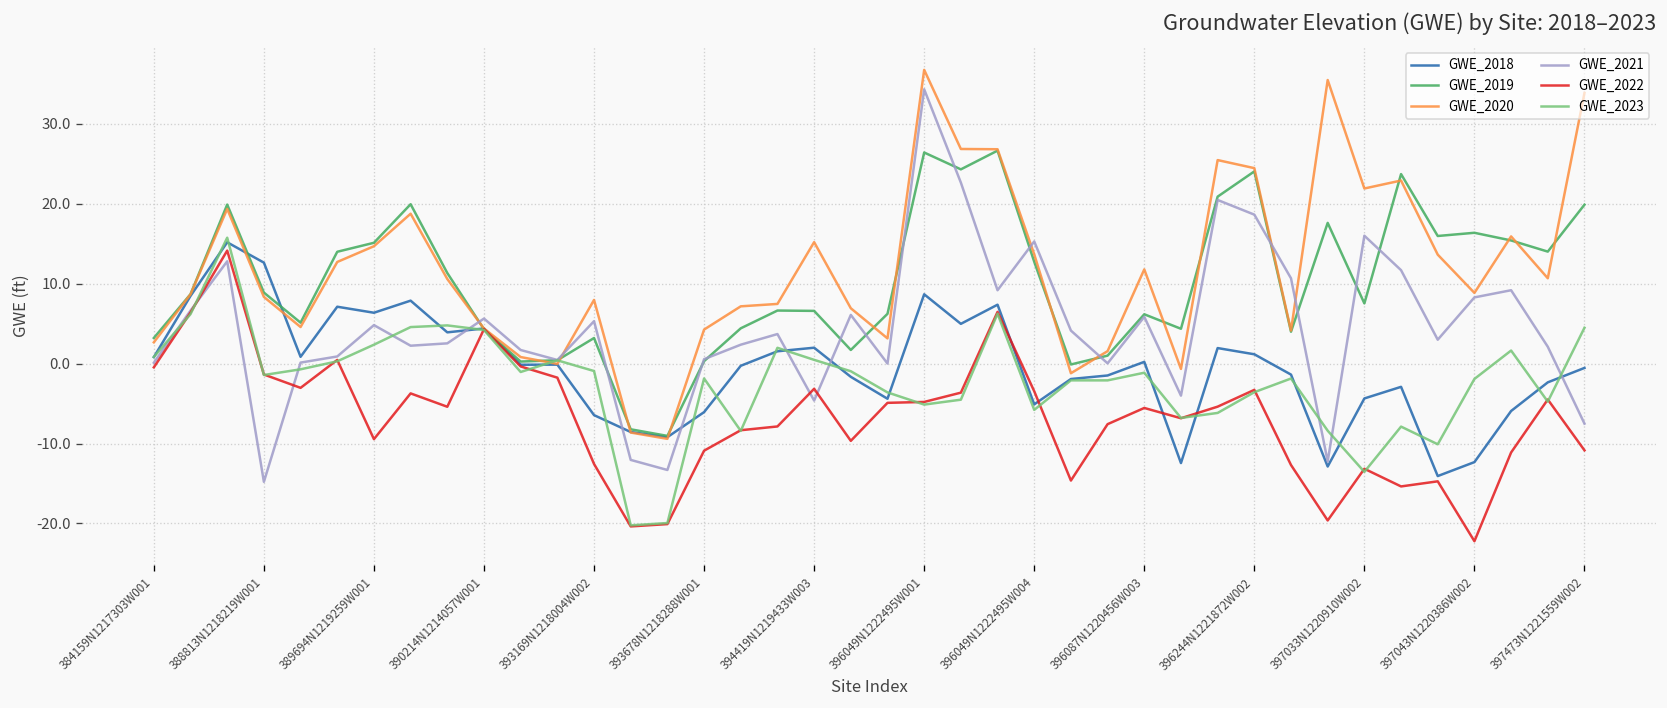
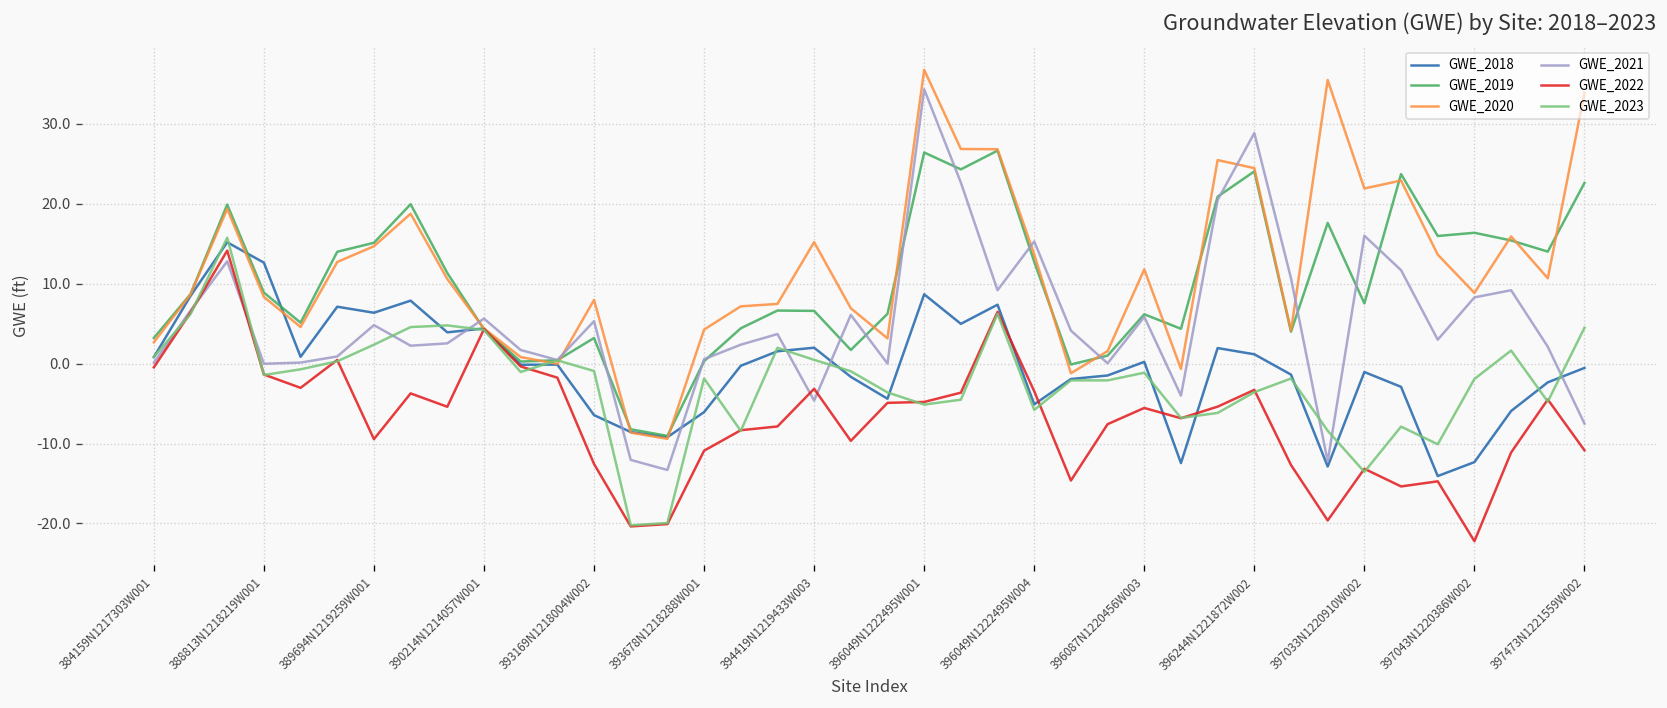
GWE_2021, 388813N1218219W001: -15 -> 0
GWE_2021, 396244N1221872W002: 19 -> 29
GWE_2018, 397033N1220910W002: -4 -> -1
GWE_2019, 397473N1221559W002: 20 -> 23
